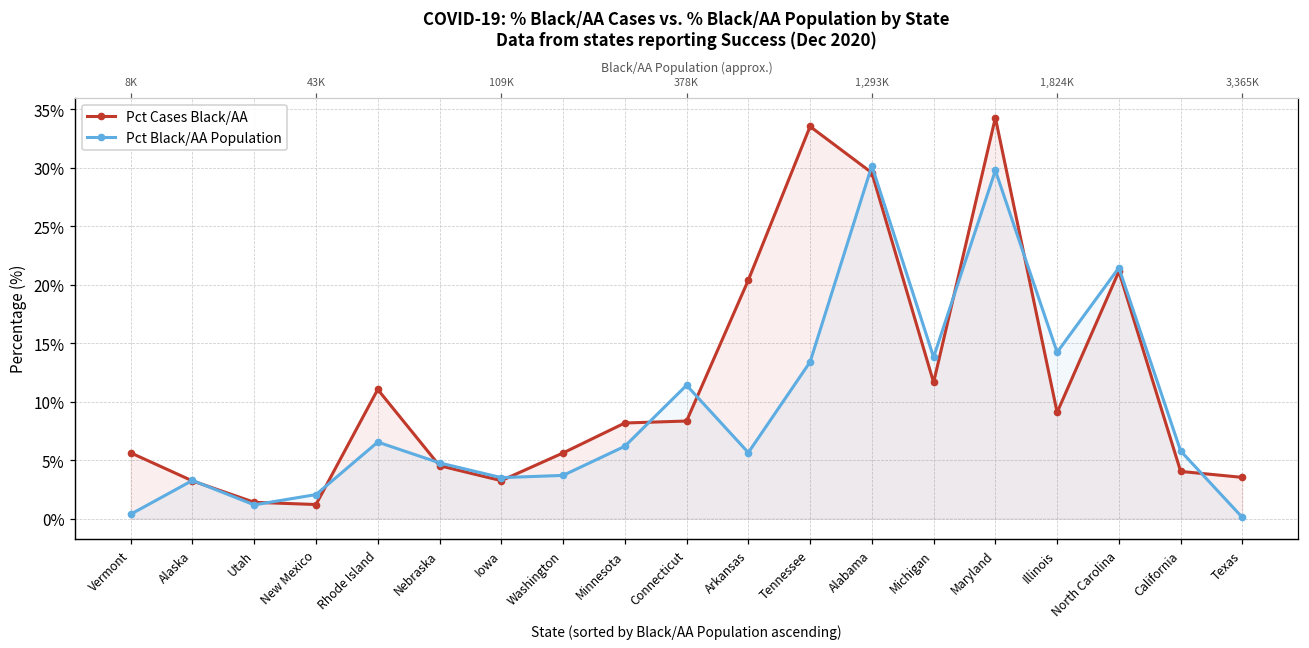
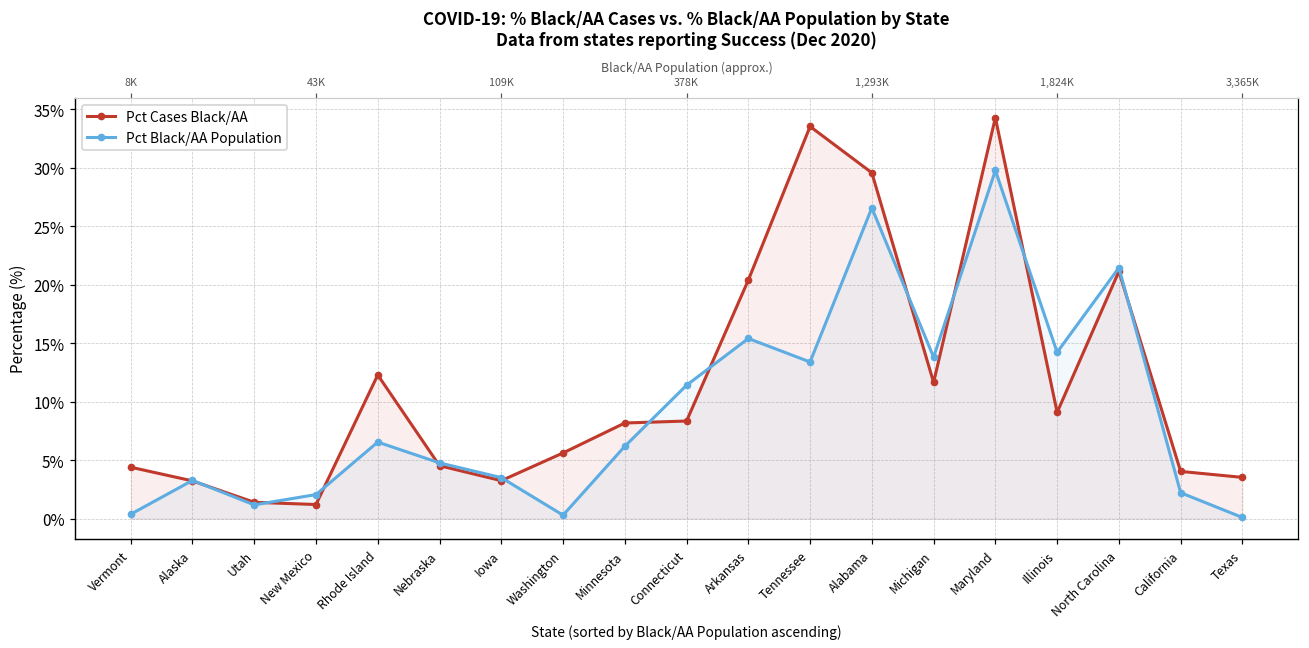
Pct Cases Black/AA, Vermont: 5.6% -> 4.4%
Pct Cases Black/AA, Rhode Island: 11.1% -> 12.3%
Pct Black/AA Population, Washington: 3.7% -> 0.3%
Pct Black/AA Population, Arkansas: 5.7% -> 15.4%
Pct Black/AA Population, Alabama: 30.2% -> 26.6%
Pct Black/AA Population, California: 5.8% -> 2.2%
